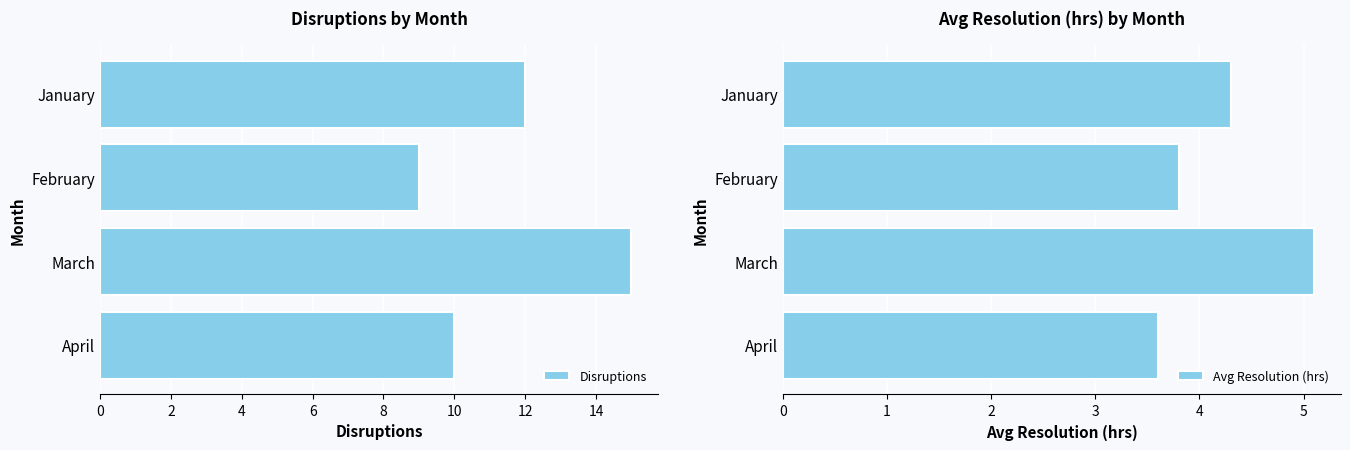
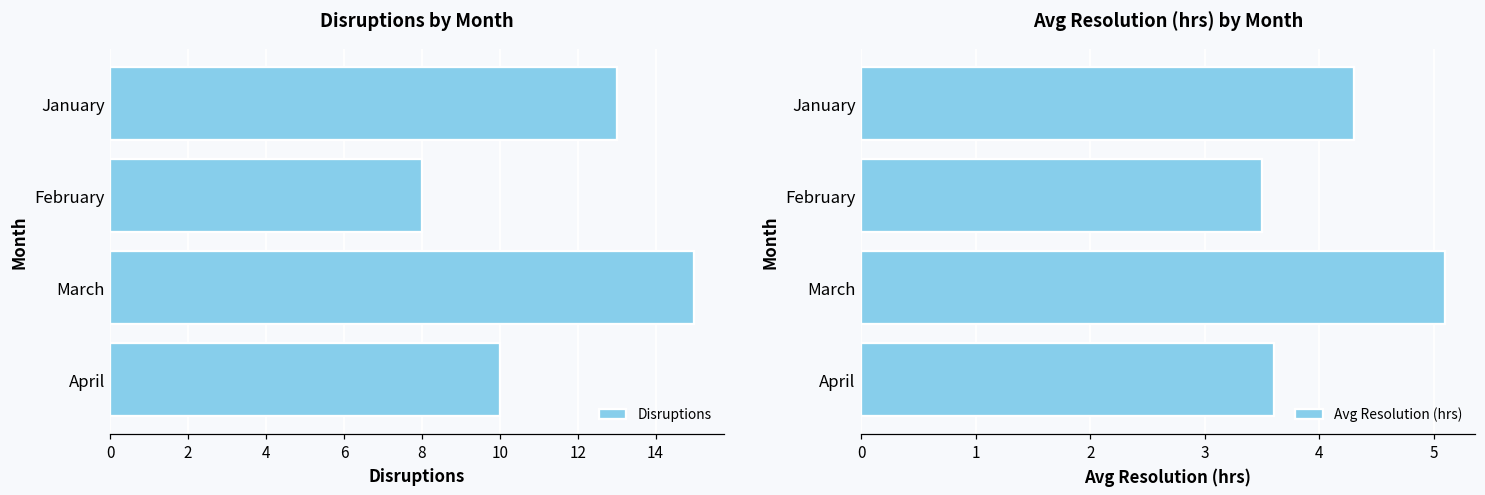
Disruptions by Month, January: 12 -> 13
Disruptions by Month, February: 9 -> 8
Avg Resolution (hrs) by Month, February: 3.8 -> 3.5
